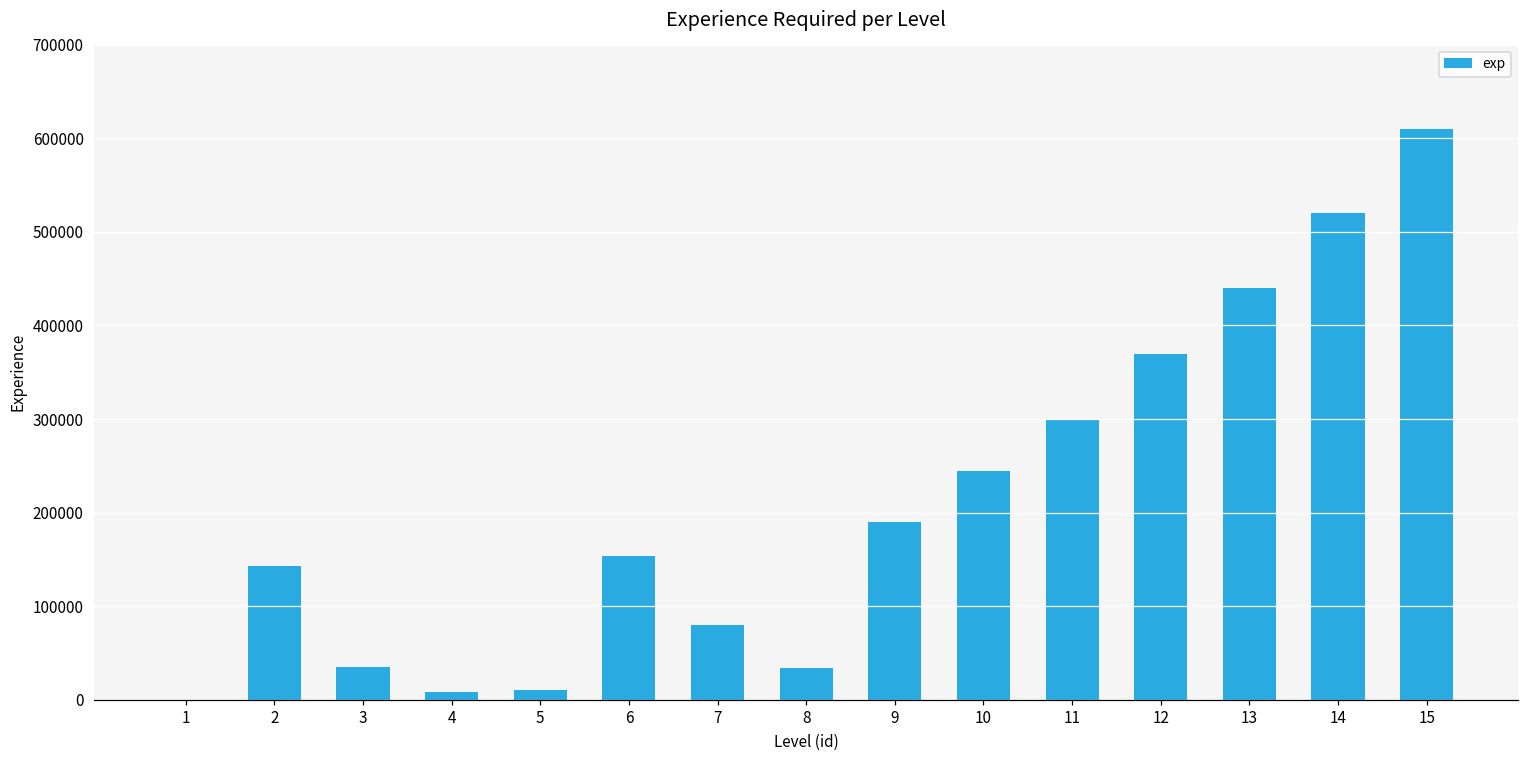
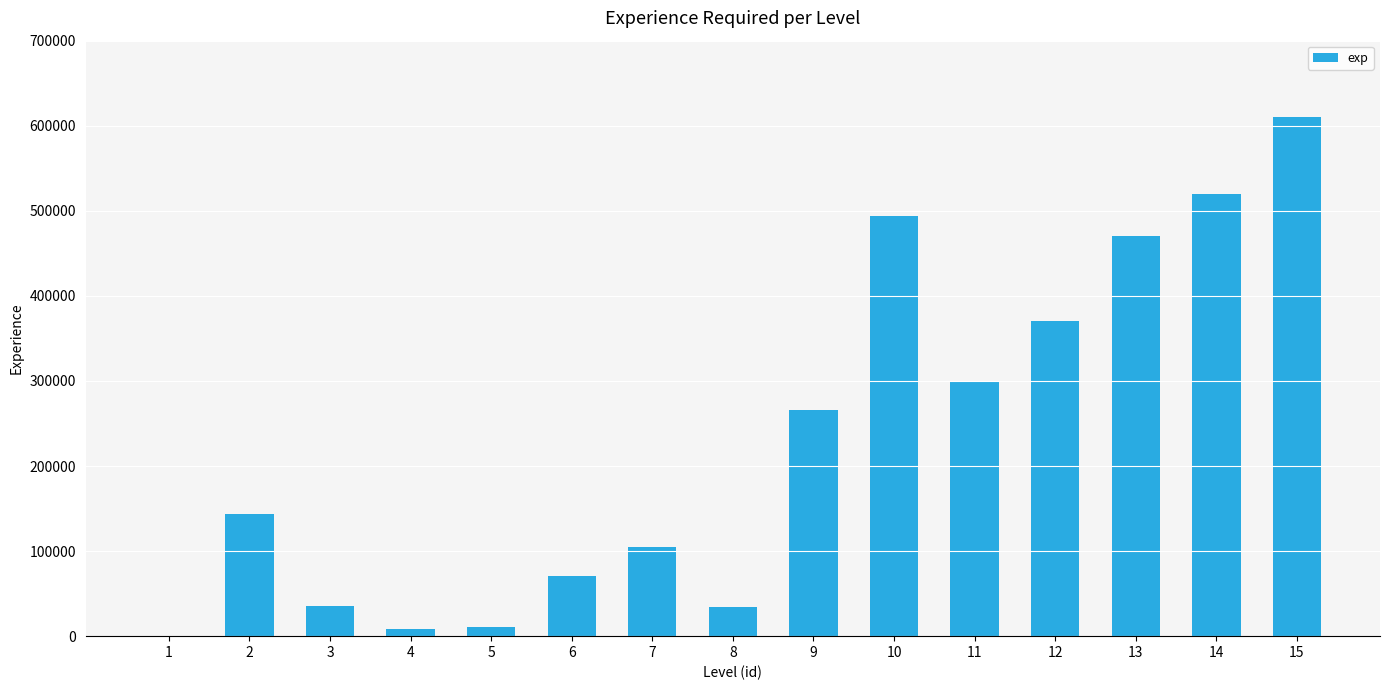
6: 150000 -> 70000
7: 80000 -> 110000
9: 190000 -> 270000
10: 250000 -> 490000
13: 440000 -> 470000
